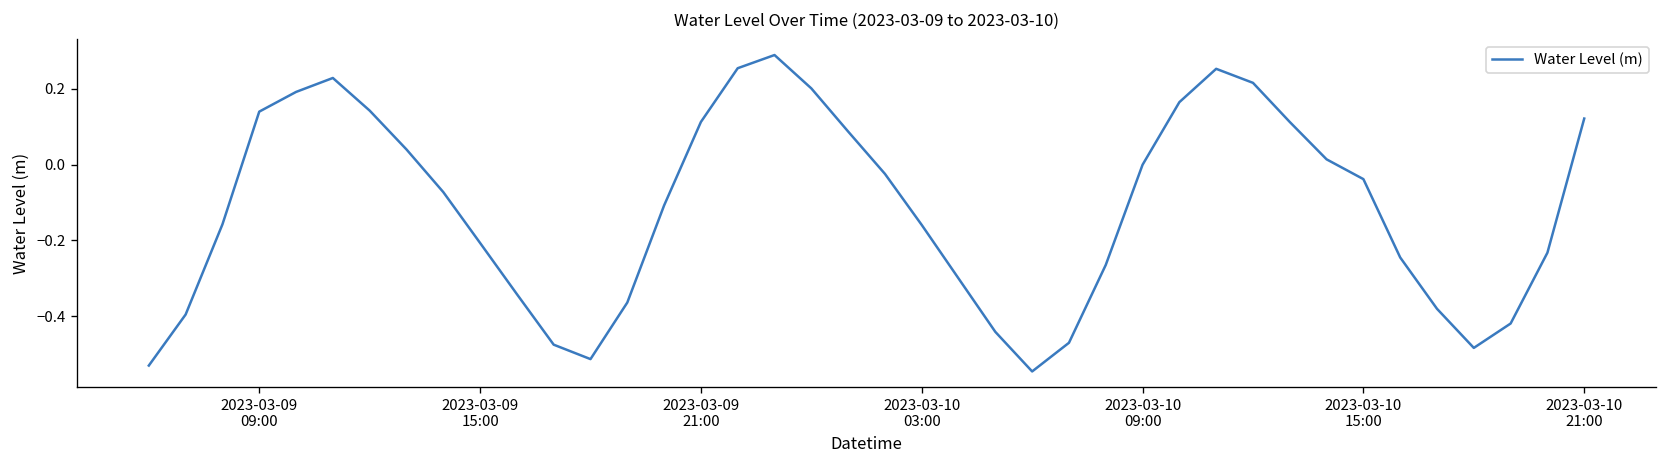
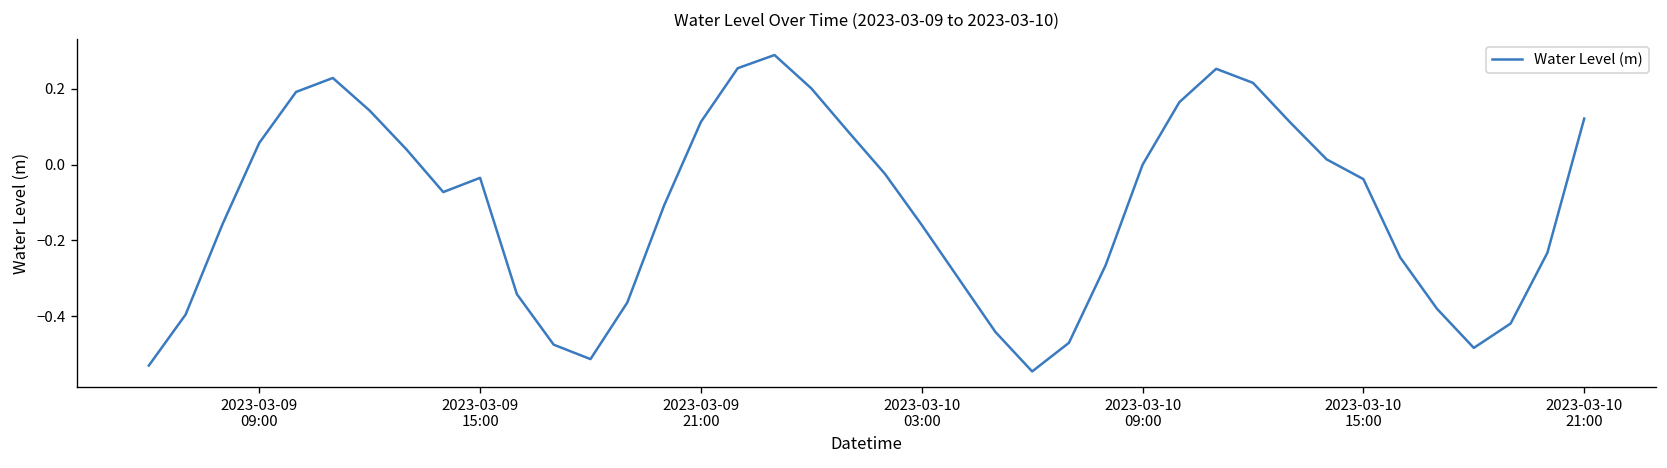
2023-03-09 09:00: 0.14 -> 0.06
2023-03-09 15:00: -0.21 -> -0.03
